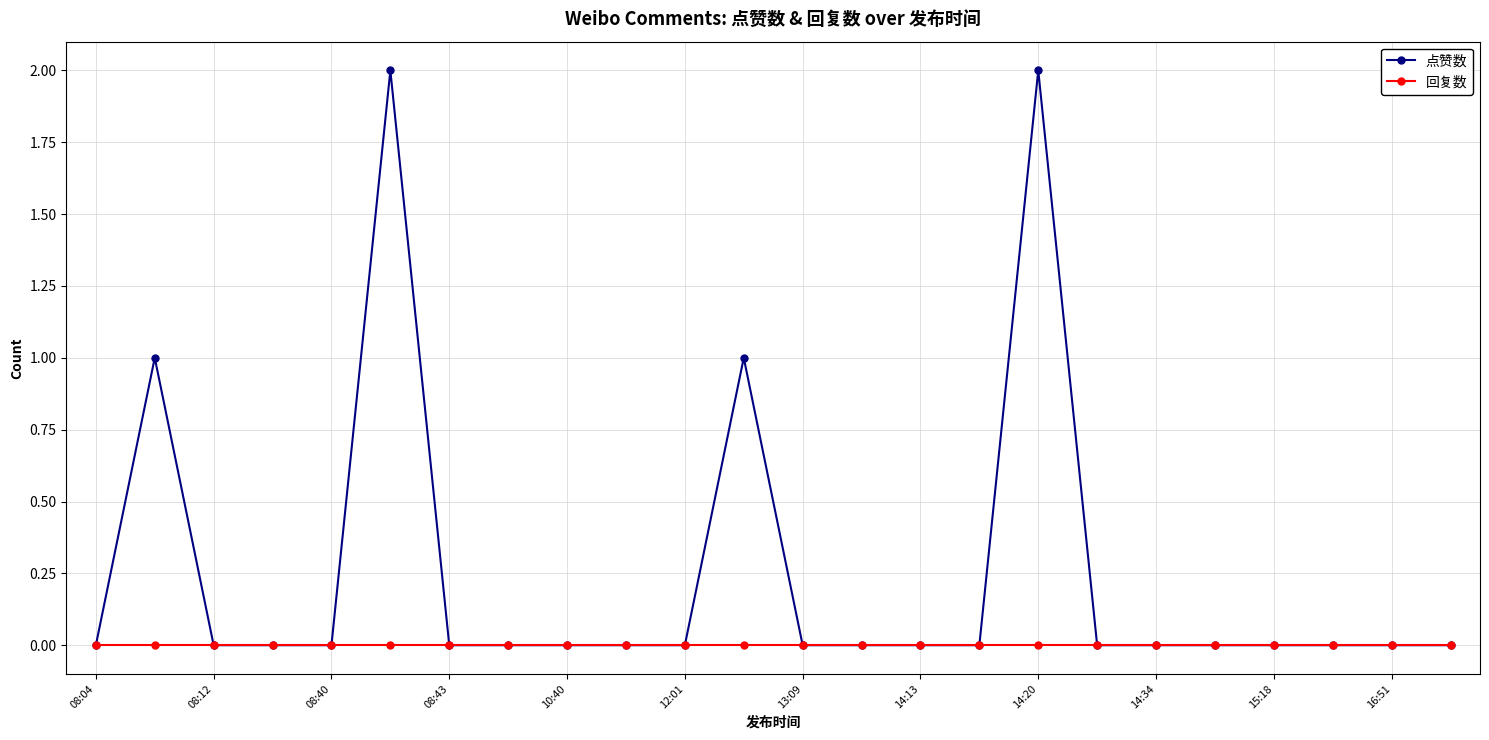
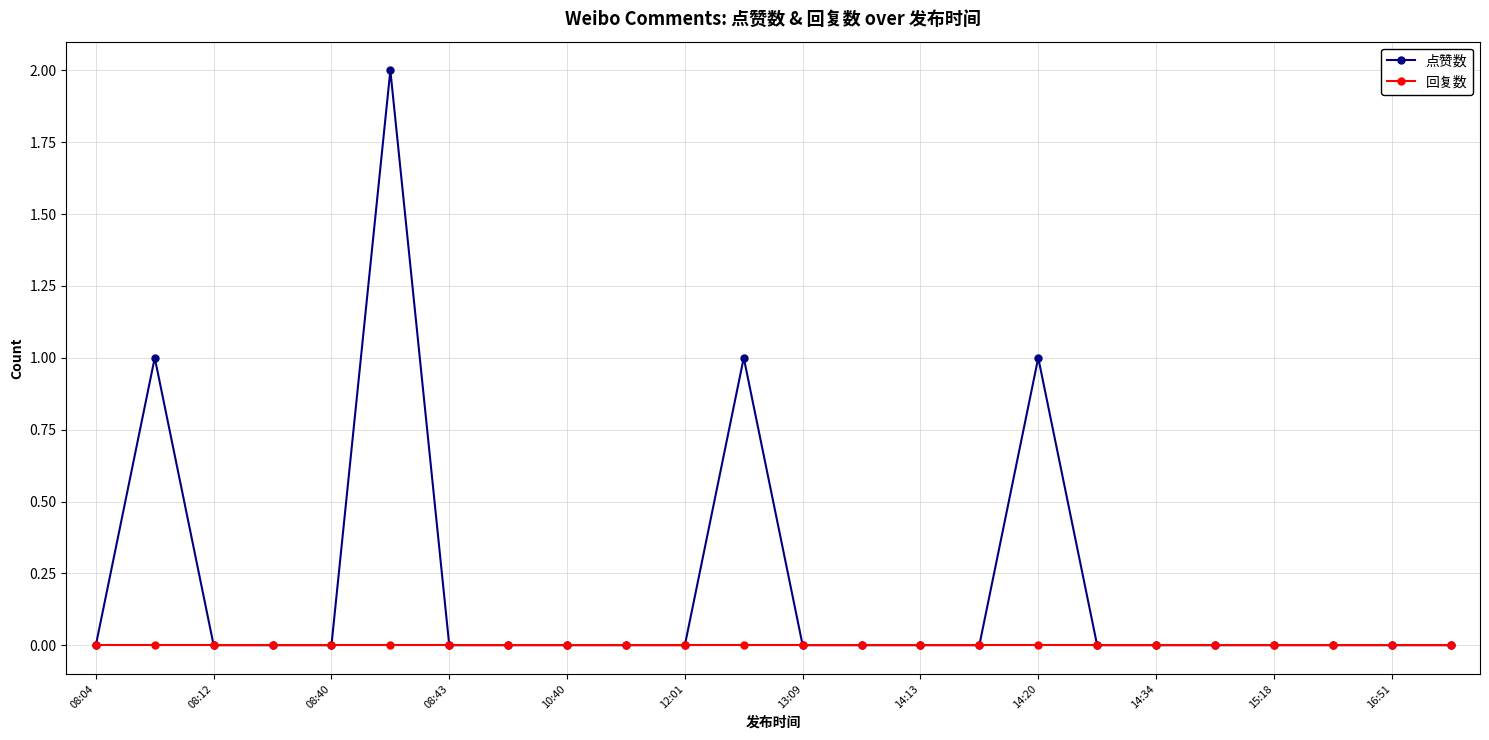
点赞数, 14:20: 2 -> 1
